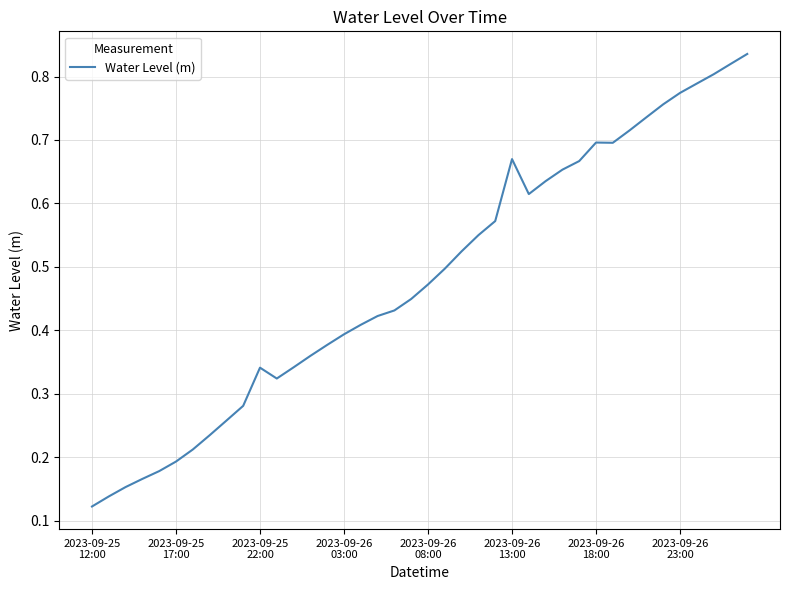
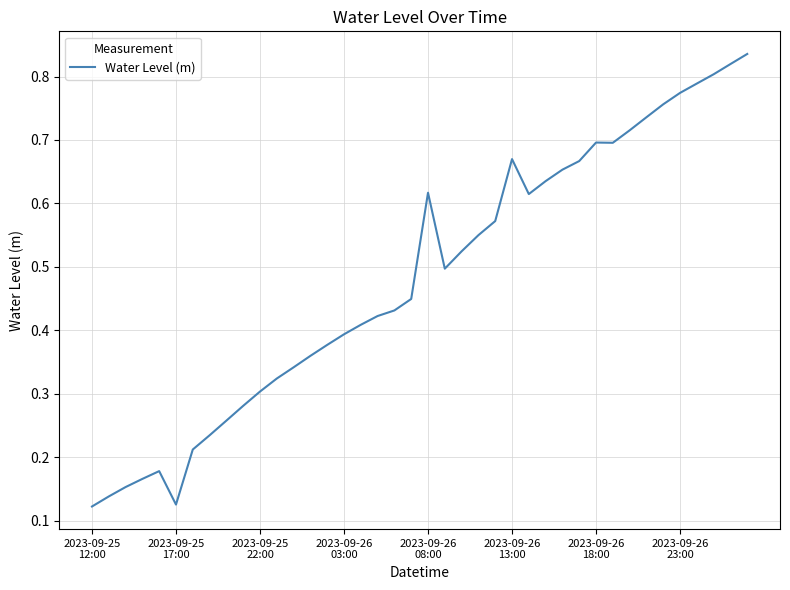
2023-09-25 17:00: 0.19 -> 0.13
2023-09-25 22:00: 0.34 -> 0.30
2023-09-26 08:00: 0.47 -> 0.62
